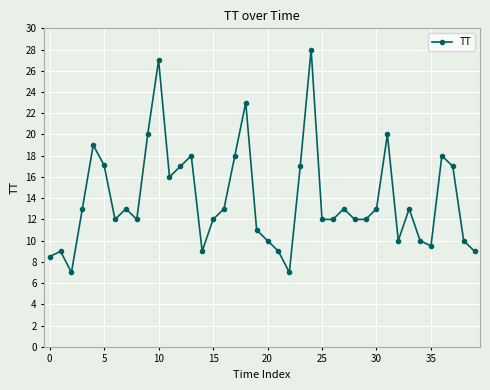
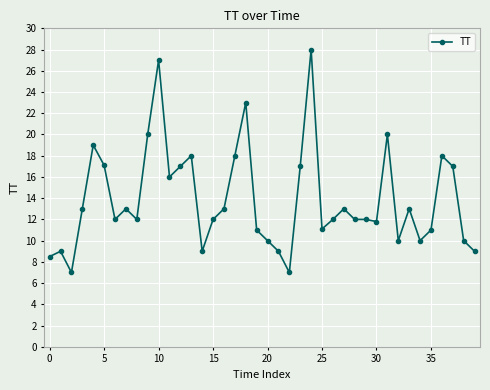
25: 12.0 -> 11.1
30: 13.0 -> 11.8
35: 9.5 -> 11.0
